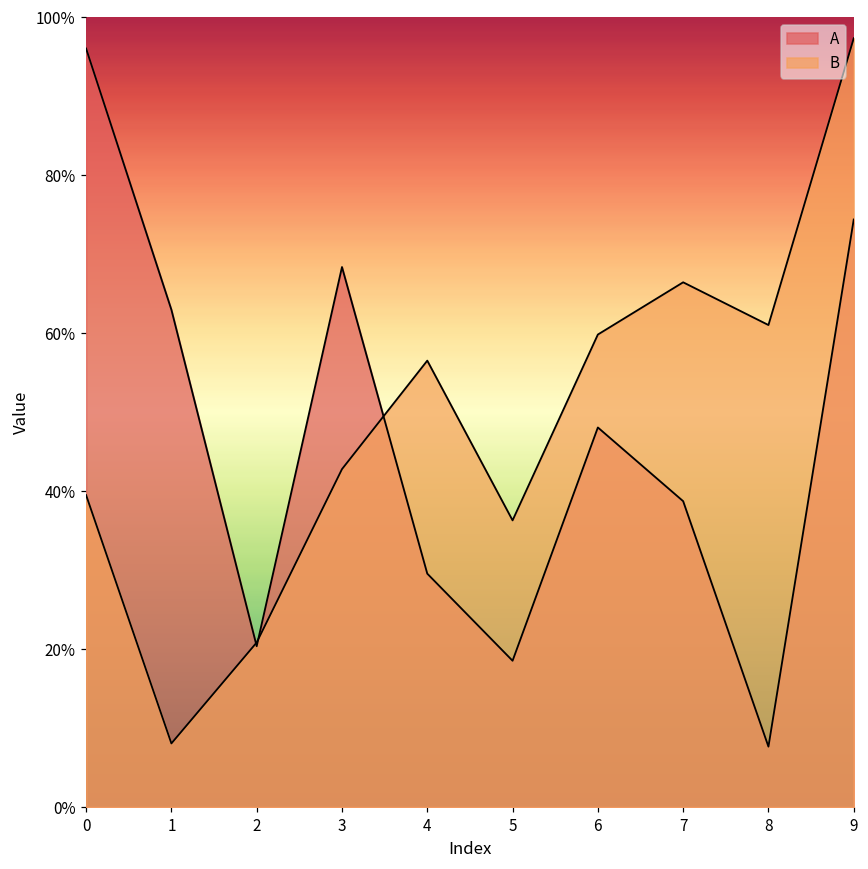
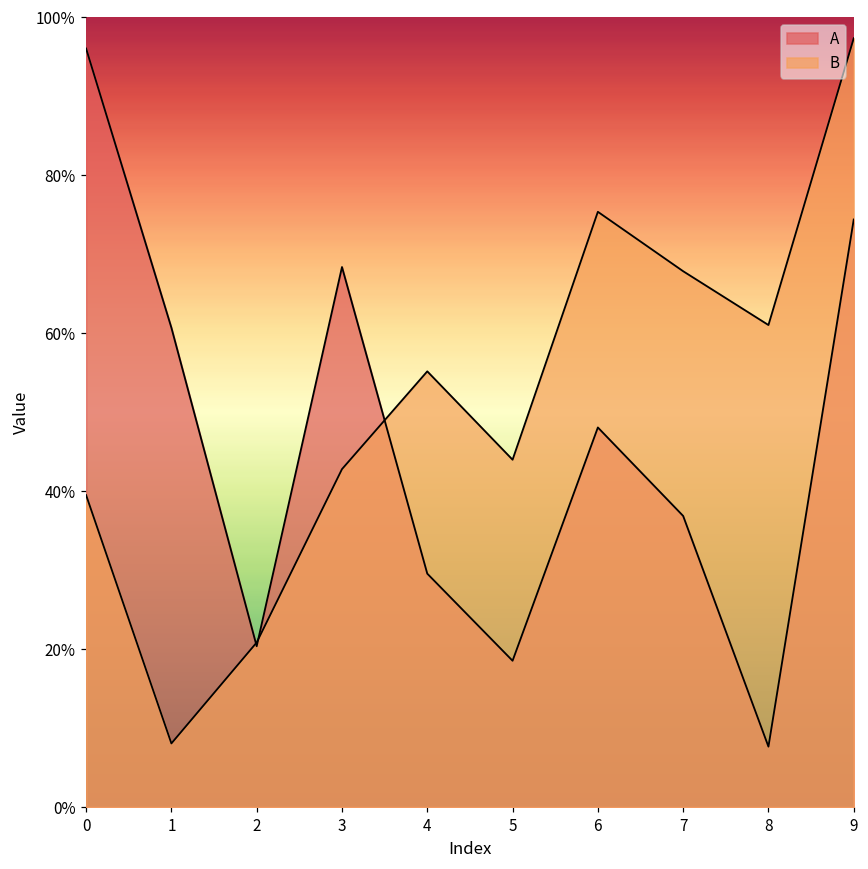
A, 1: 63% -> 61%
B, 4: 57% -> 55%
B, 5: 36% -> 44%
B, 6: 60% -> 75%
A, 7: 39% -> 37%
B, 7: 66% -> 68%
